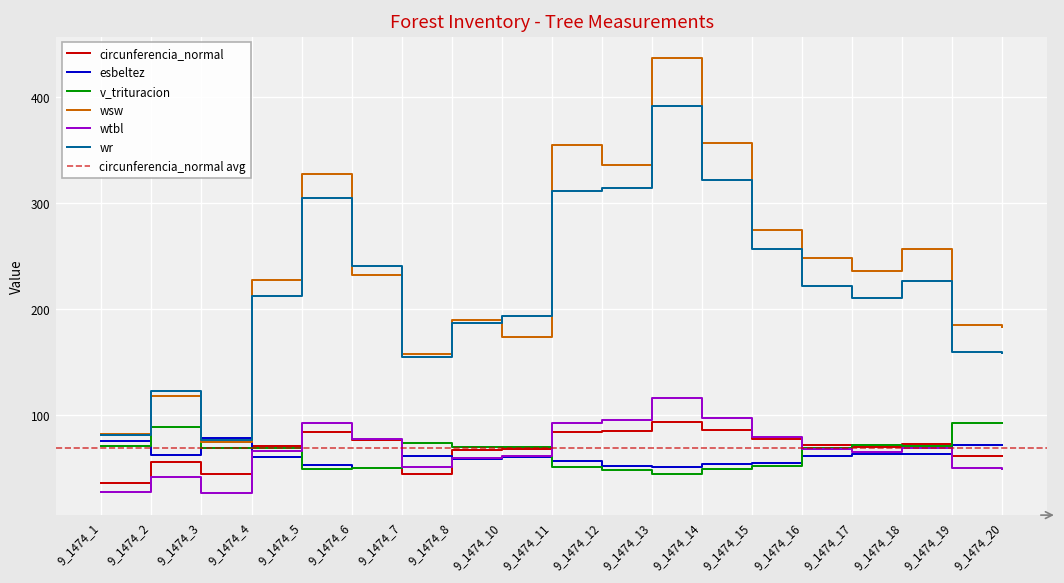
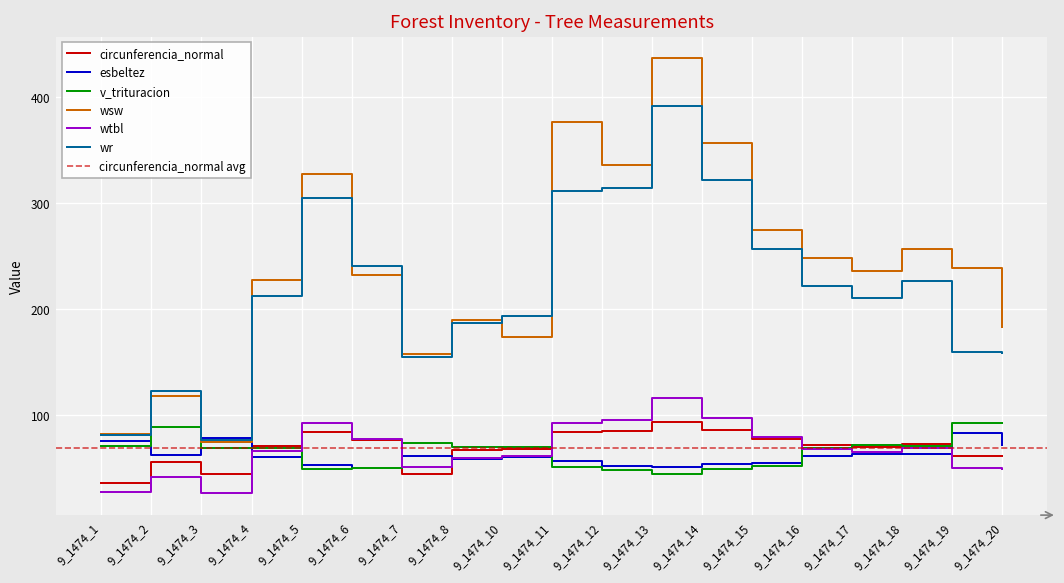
wsw, 9_1474_11: 350 -> 380
esbeltez, 9_1474_19: 70 -> 80
wsw, 9_1474_19: 180 -> 240
